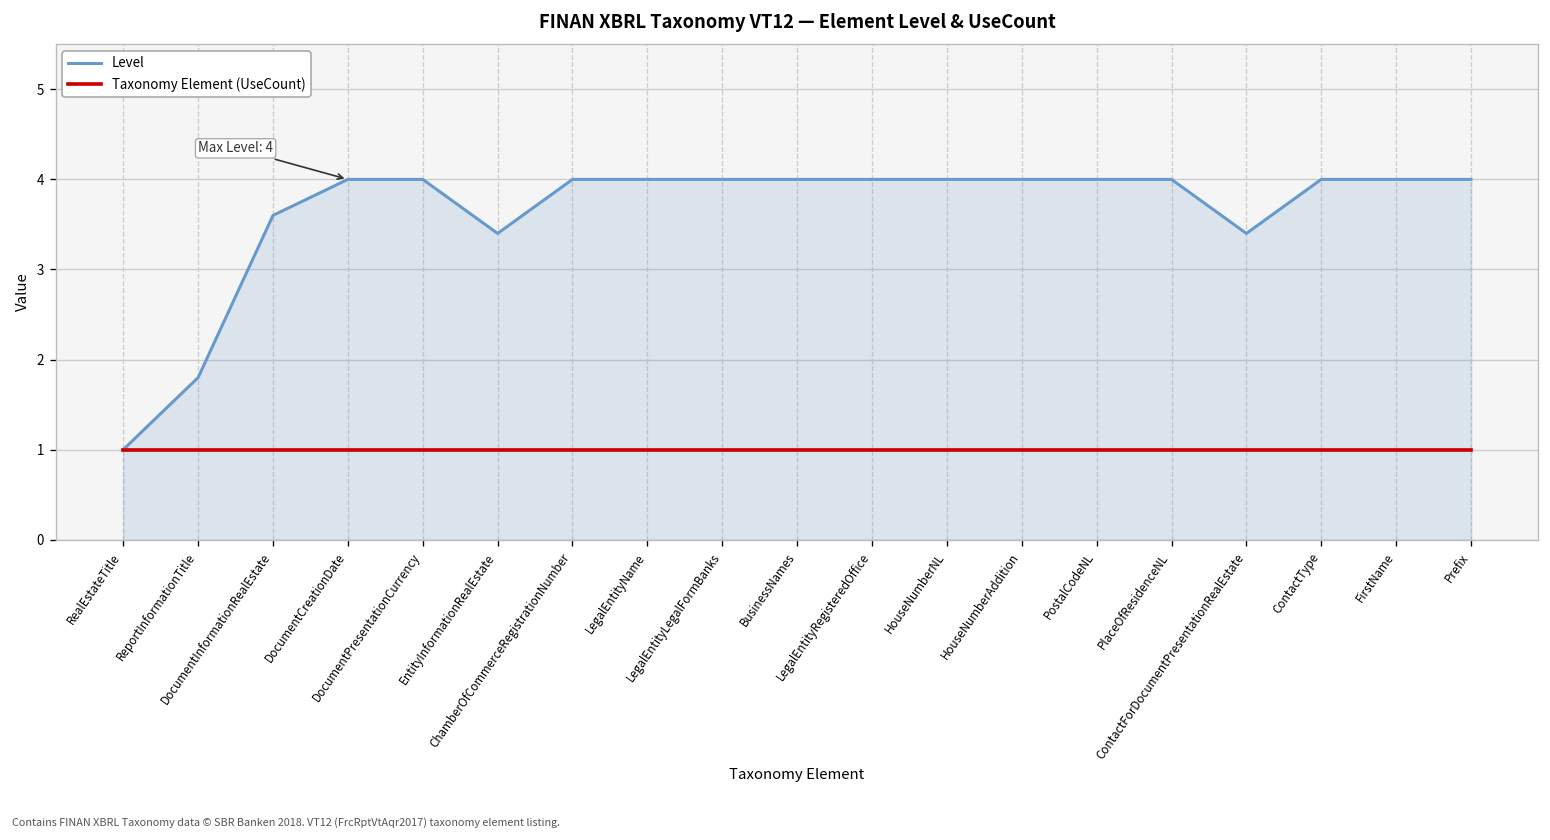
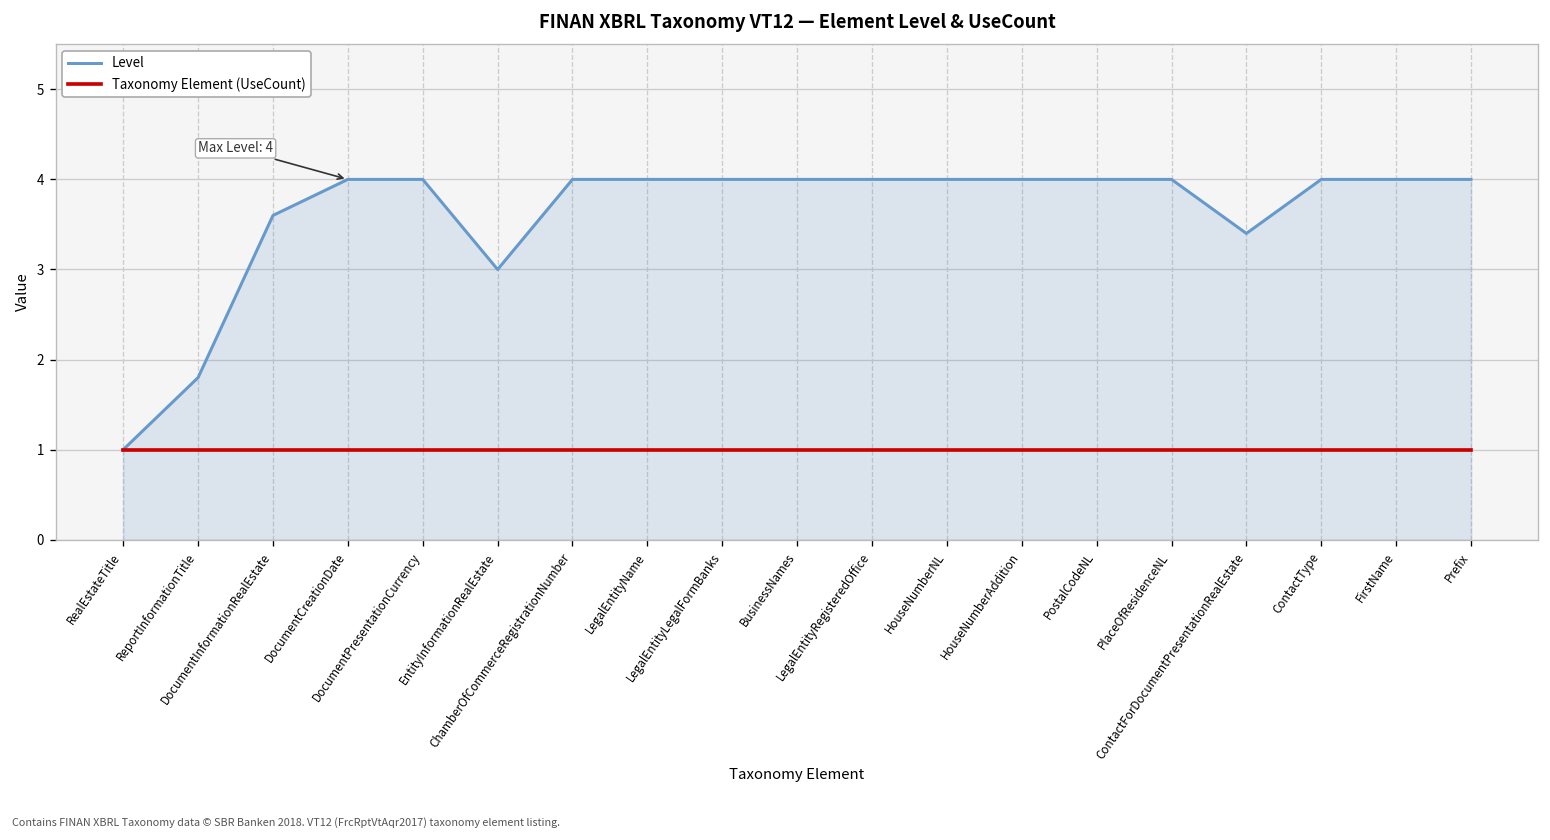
Level, EntityInformationRealEstate: 3.4 -> 3.0
